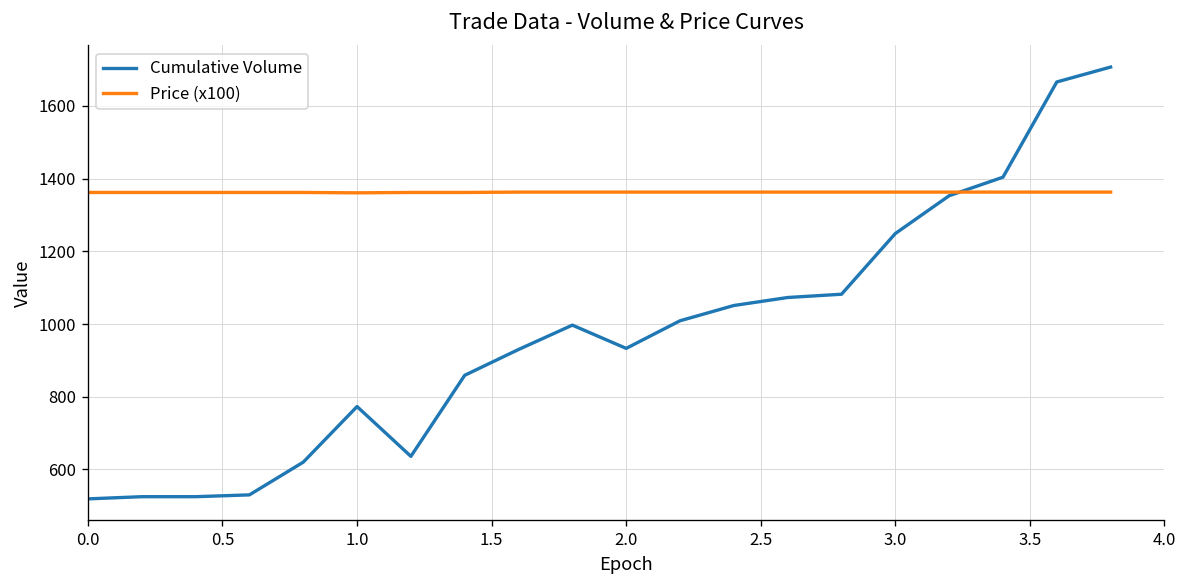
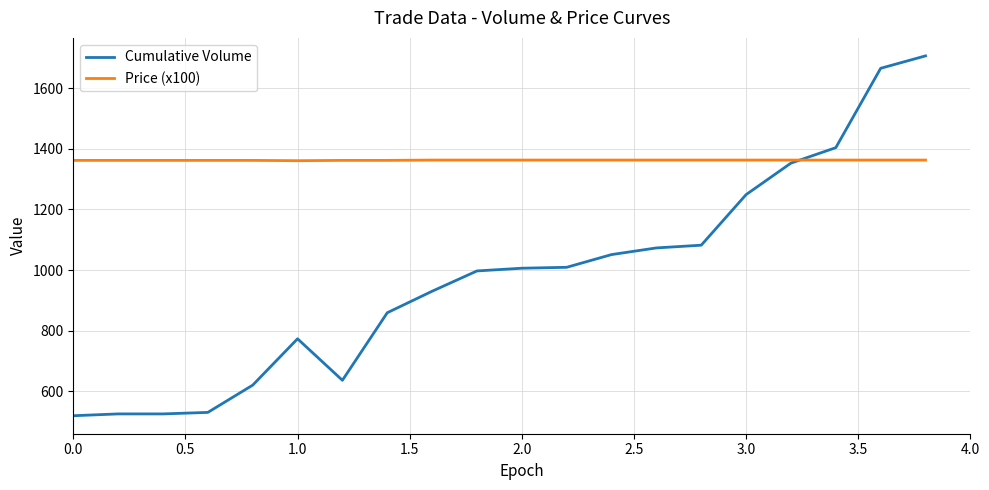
Cumulative Volume, 2.0: 930 -> 1010
